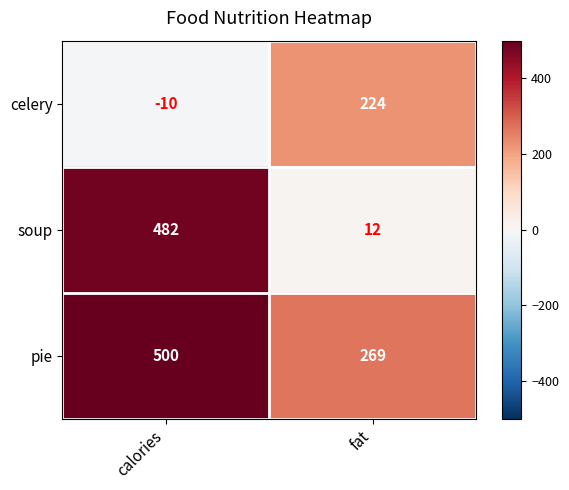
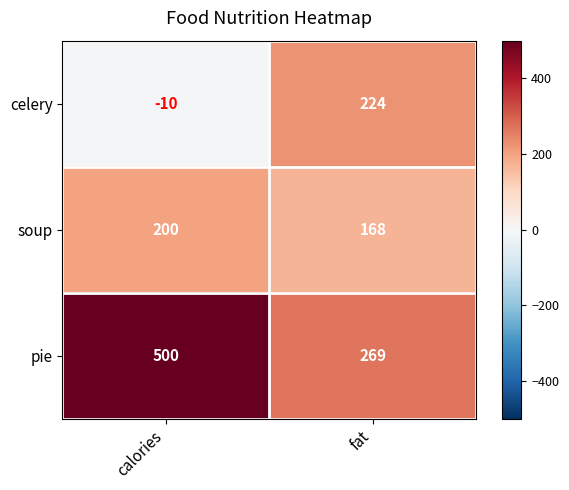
soup, calories: 482 -> 200
soup, fat: 12 -> 168
